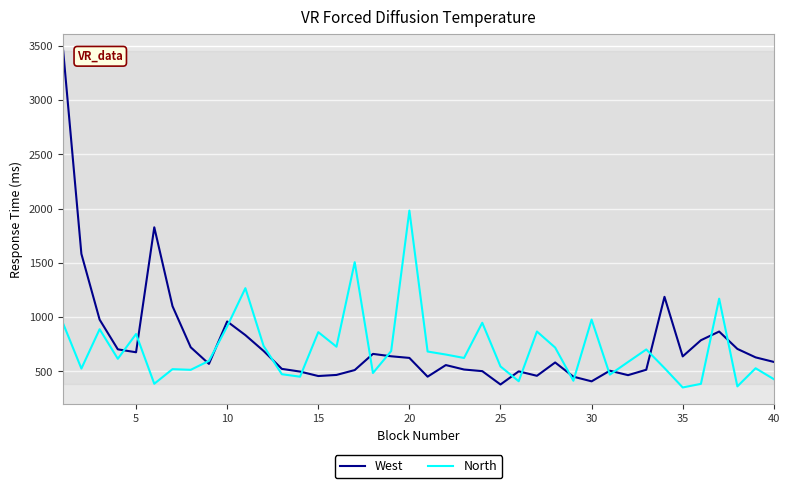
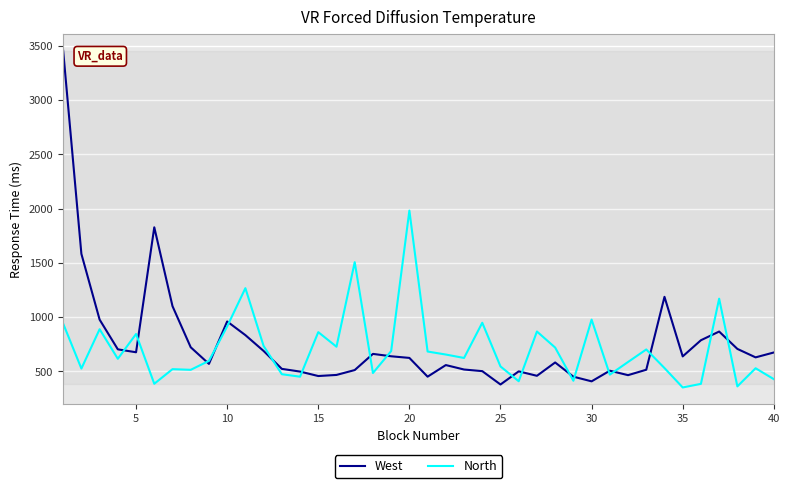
West, 40: 590 -> 670
